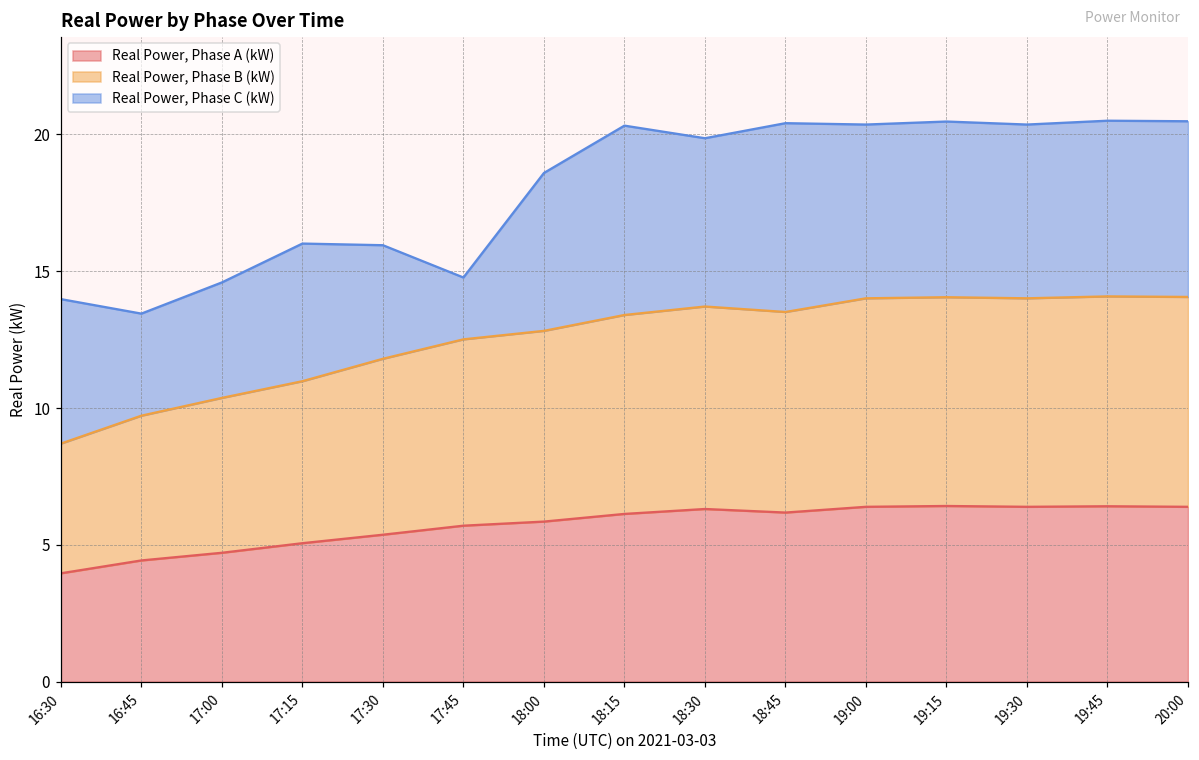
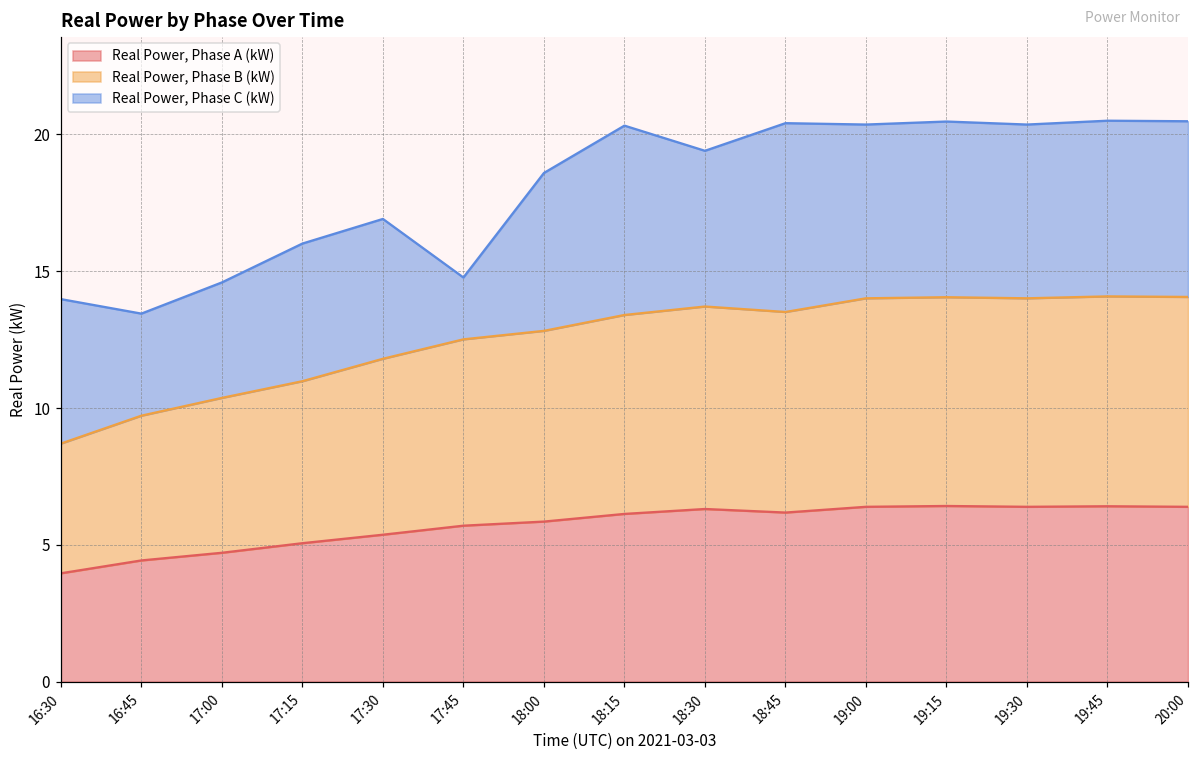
Real Power, Phase C (kW), 17:30: 4.2 -> 5.1
Real Power, Phase C (kW), 18:30: 6.1 -> 5.7
